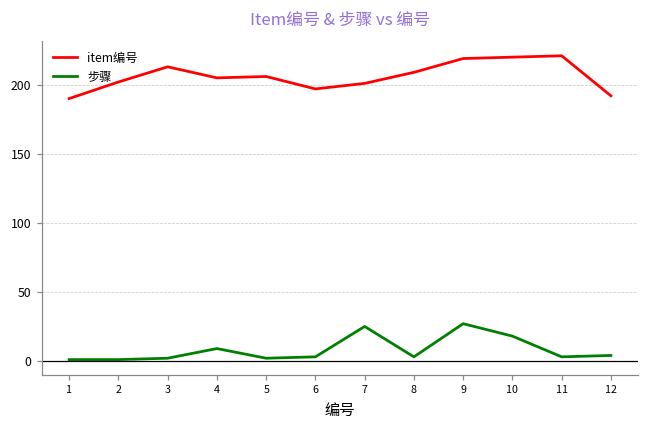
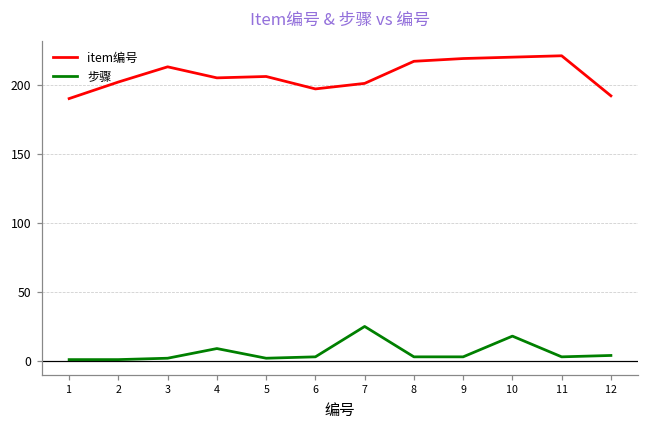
item编号, 8: 209 -> 217
步骤, 9: 27 -> 3
